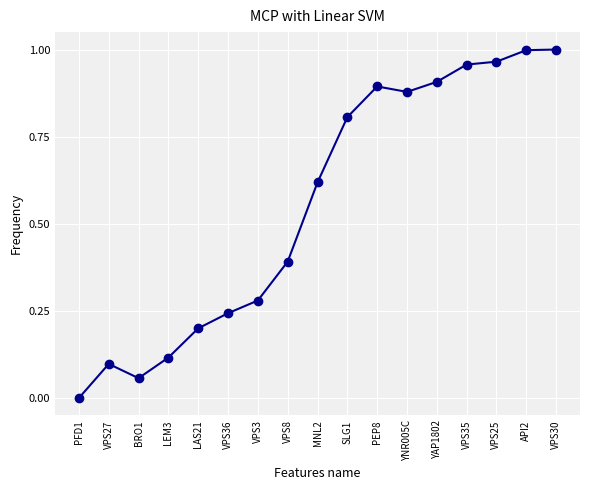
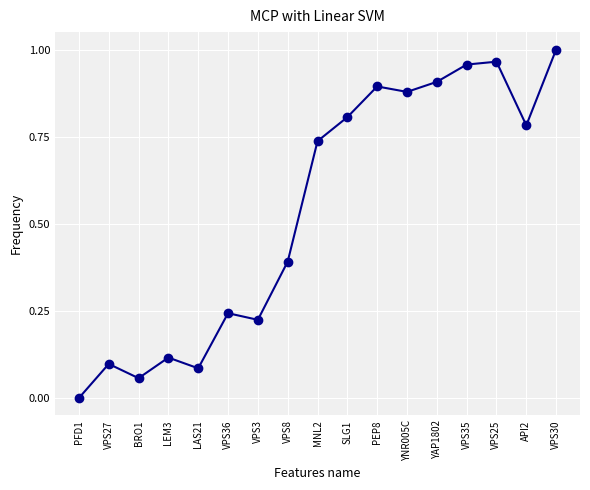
LAS21: 0.20 -> 0.09
VPS3: 0.28 -> 0.22
MNL2: 0.62 -> 0.74
API2: 1.00 -> 0.78
